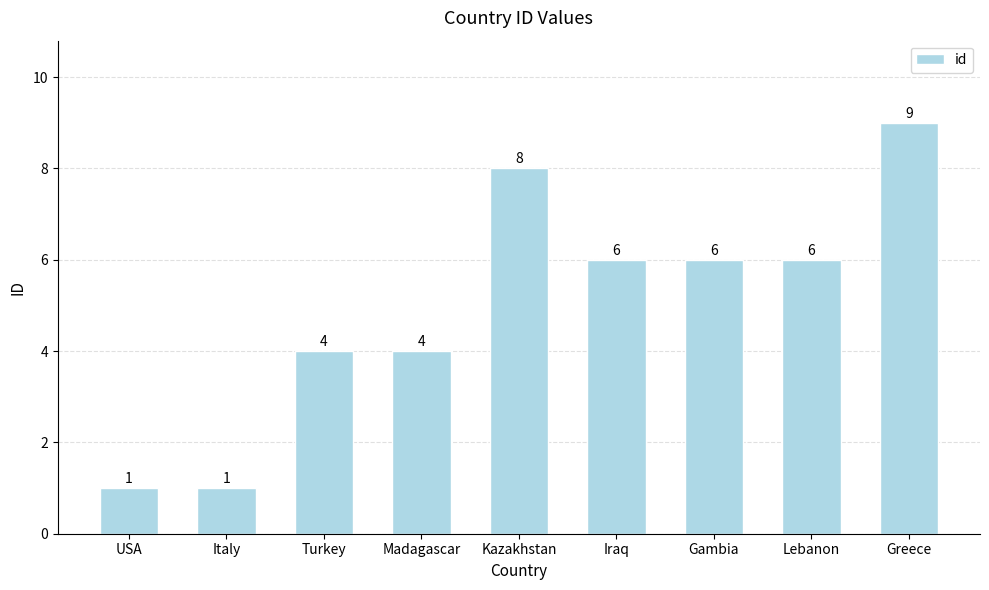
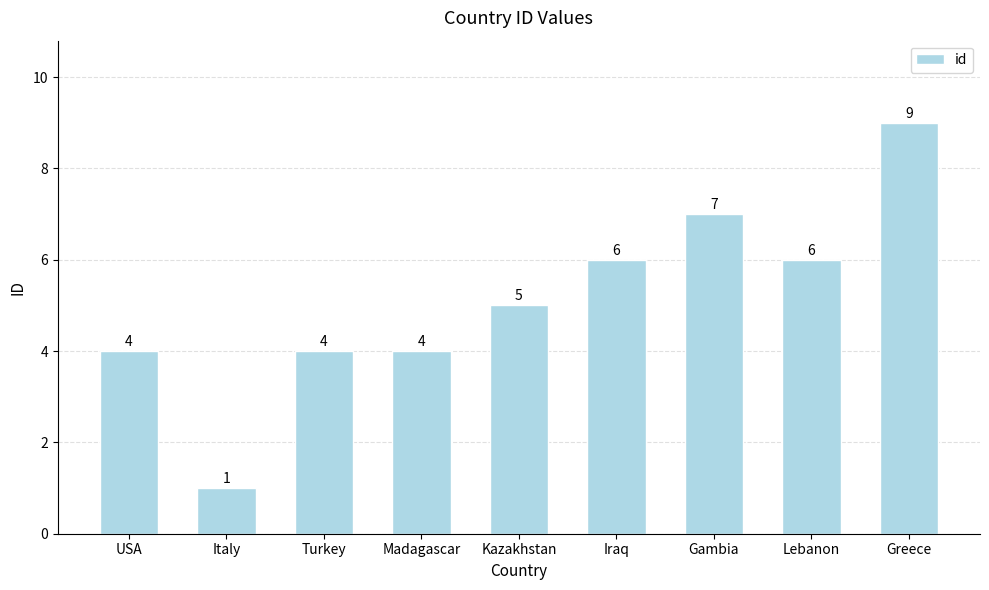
USA: 1 -> 4
Kazakhstan: 8 -> 5
Gambia: 6 -> 7
